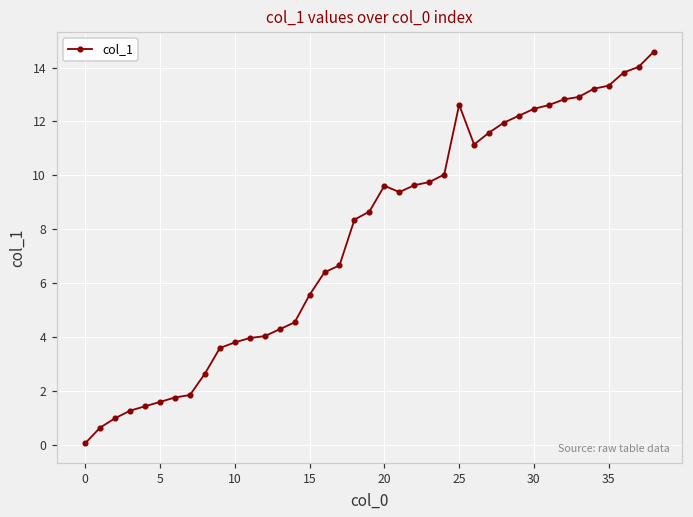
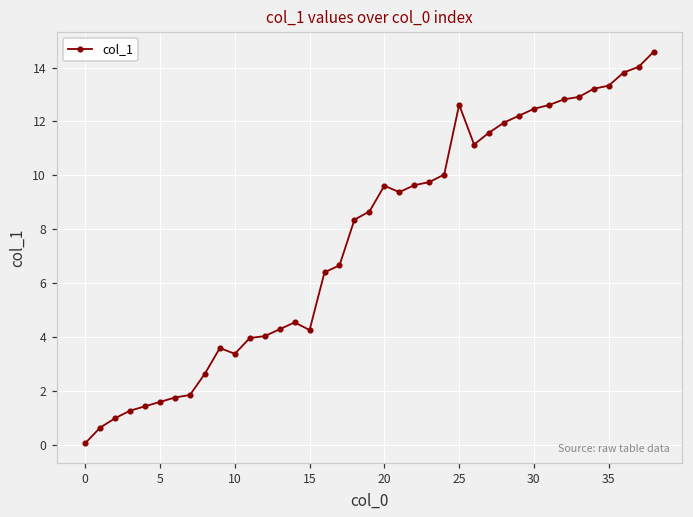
10: 3.8 -> 3.4
15: 5.6 -> 4.3
